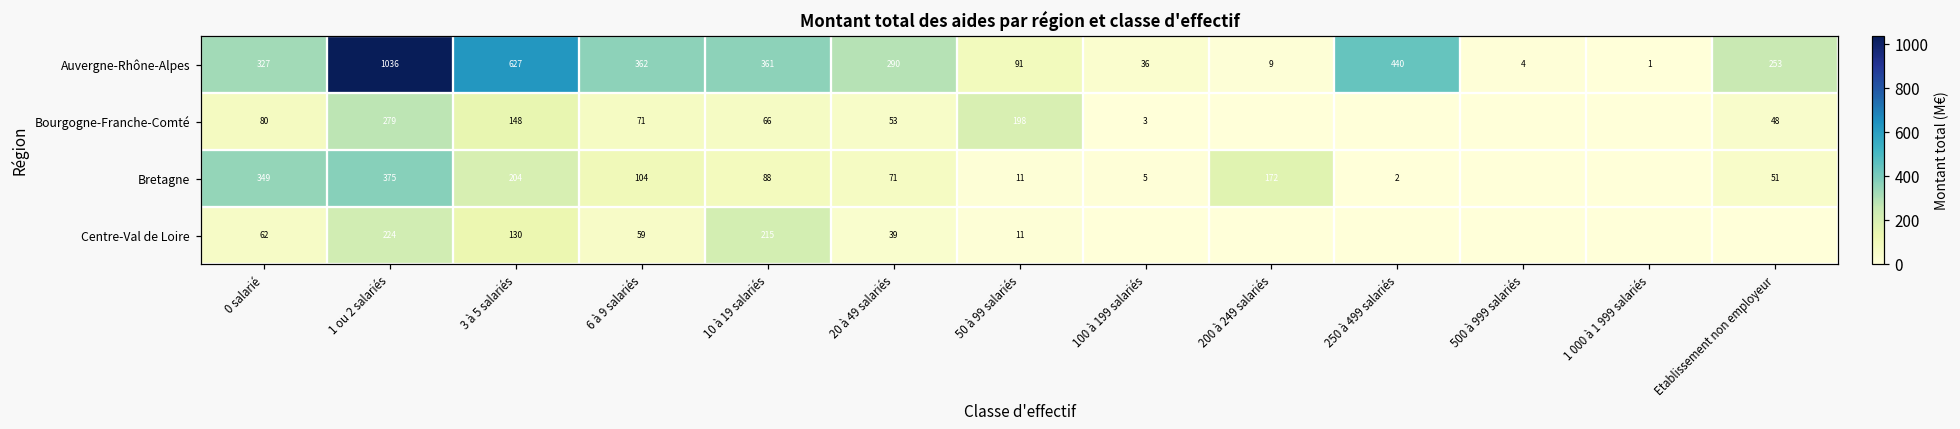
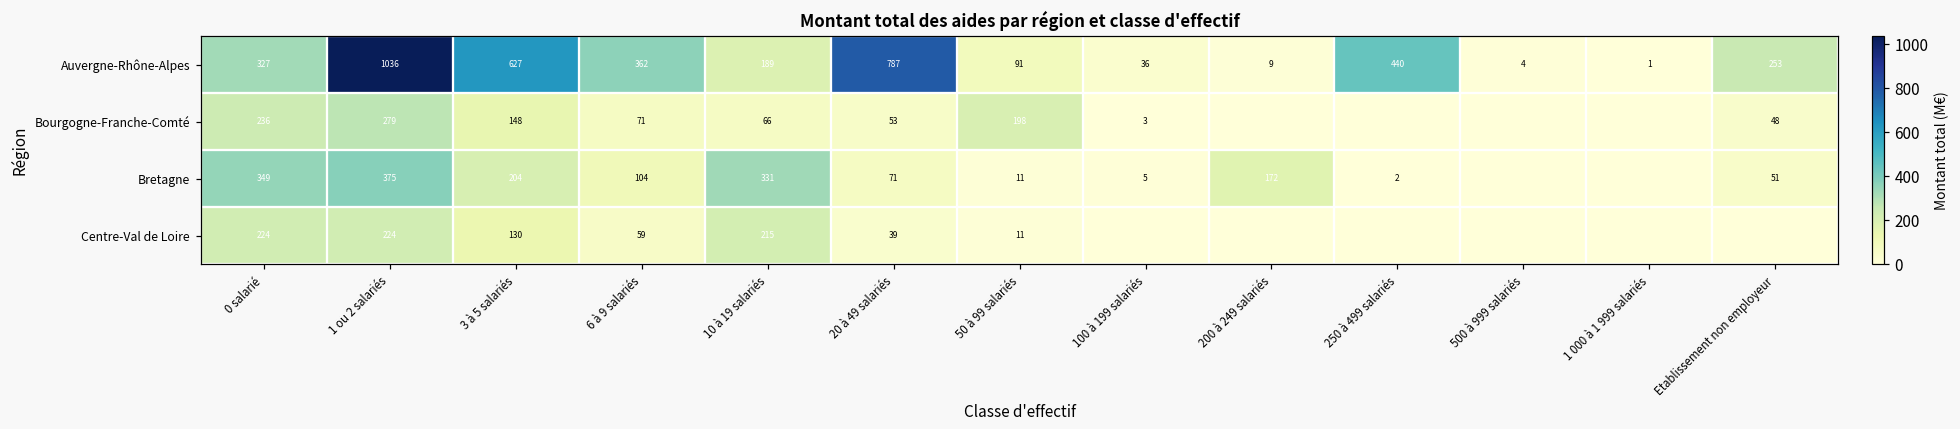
Auvergne-Rhône-Alpes, 10 à 19 salariés: 361 -> 189
Auvergne-Rhône-Alpes, 20 à 49 salariés: 290 -> 787
Bourgogne-Franche-Comté, 0 salarié: 80 -> 236
Bretagne, 10 à 19 salariés: 88 -> 331
Centre-Val de Loire, 0 salarié: 62 -> 224
